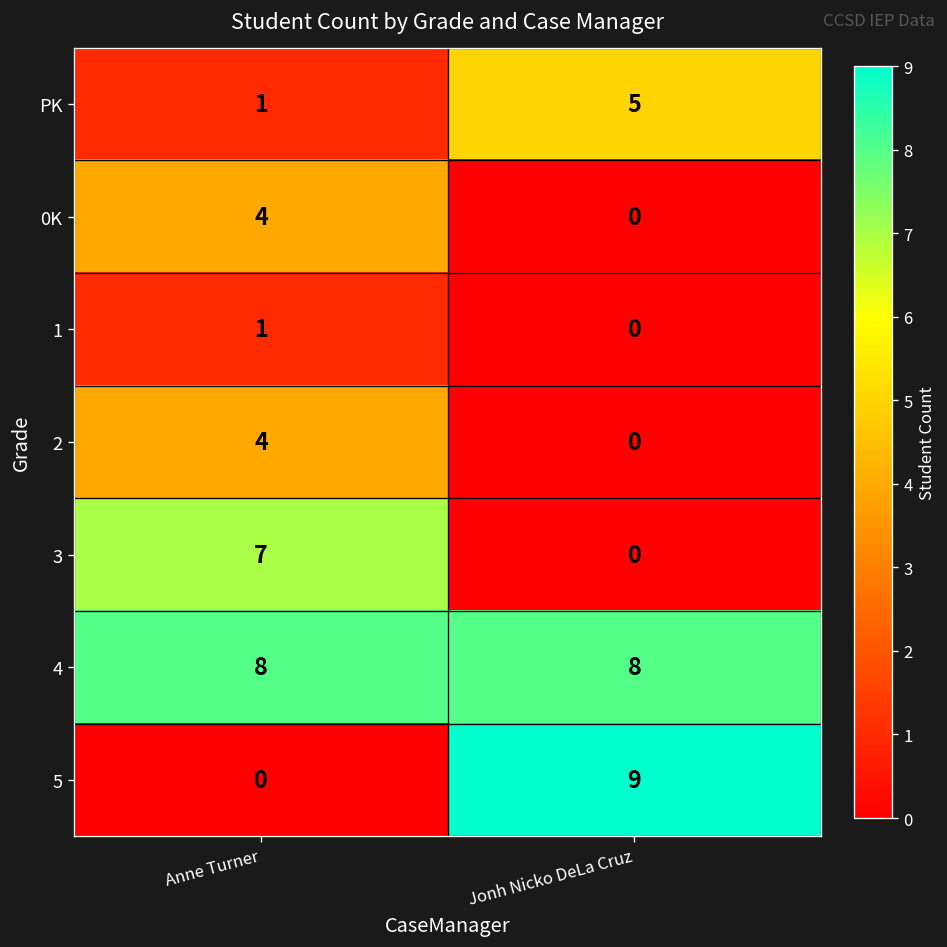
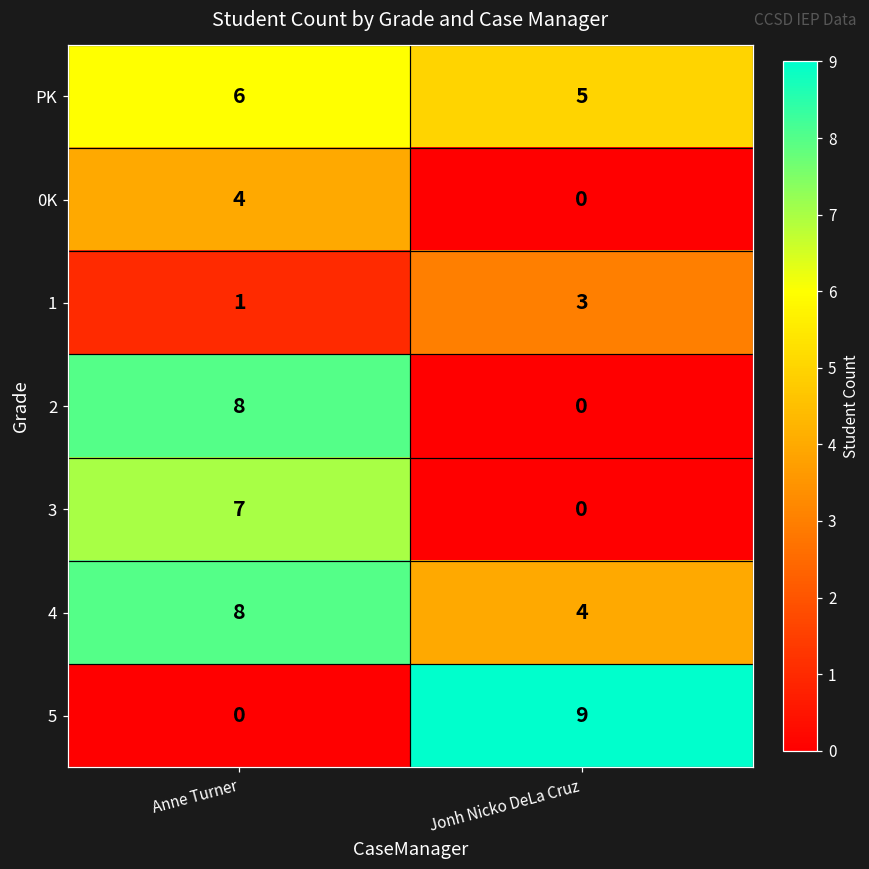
PK, Anne Turner: 1 -> 6
1, Jonh Nicko DeLa Cruz: 0 -> 3
2, Anne Turner: 4 -> 8
4, Jonh Nicko DeLa Cruz: 8 -> 4
